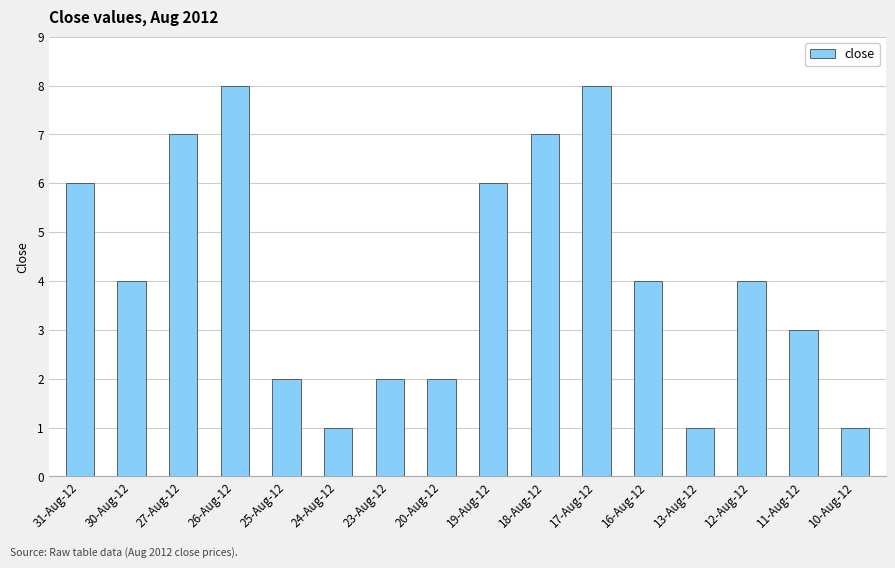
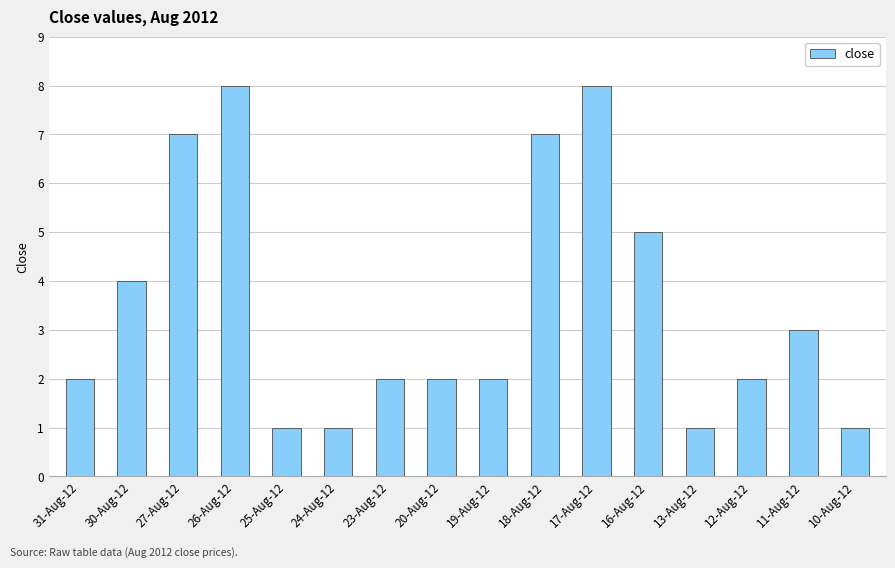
31-Aug-12: 6 -> 2
25-Aug-12: 2 -> 1
19-Aug-12: 6 -> 2
16-Aug-12: 4 -> 5
12-Aug-12: 4 -> 2
